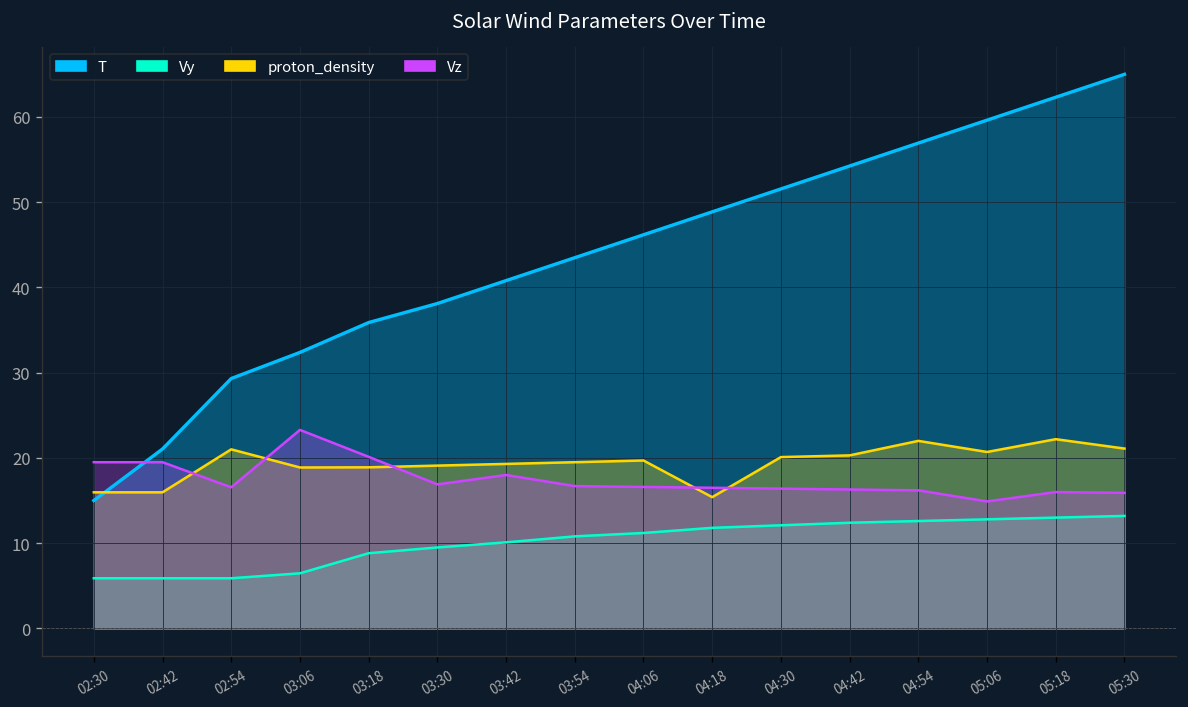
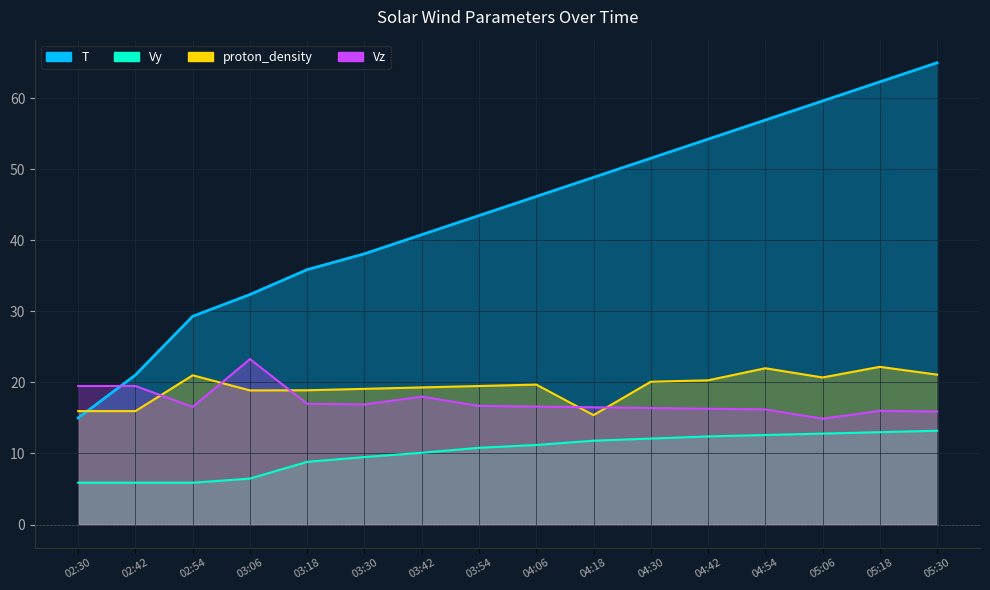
Vz, 03:18: 20 -> 17
